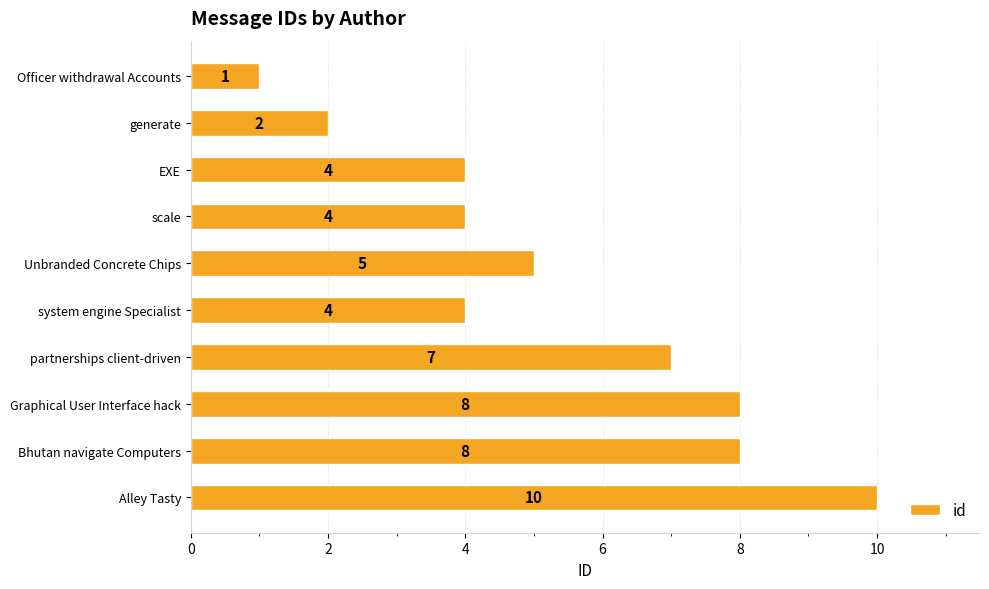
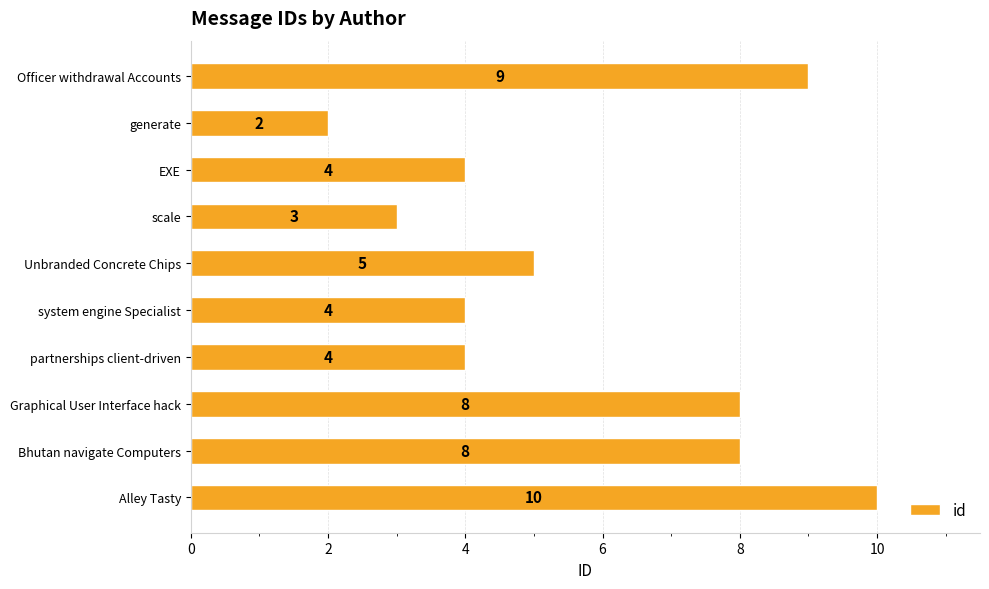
Officer withdrawal Accounts: 1 -> 9
scale: 4 -> 3
partnerships client-driven: 7 -> 4
